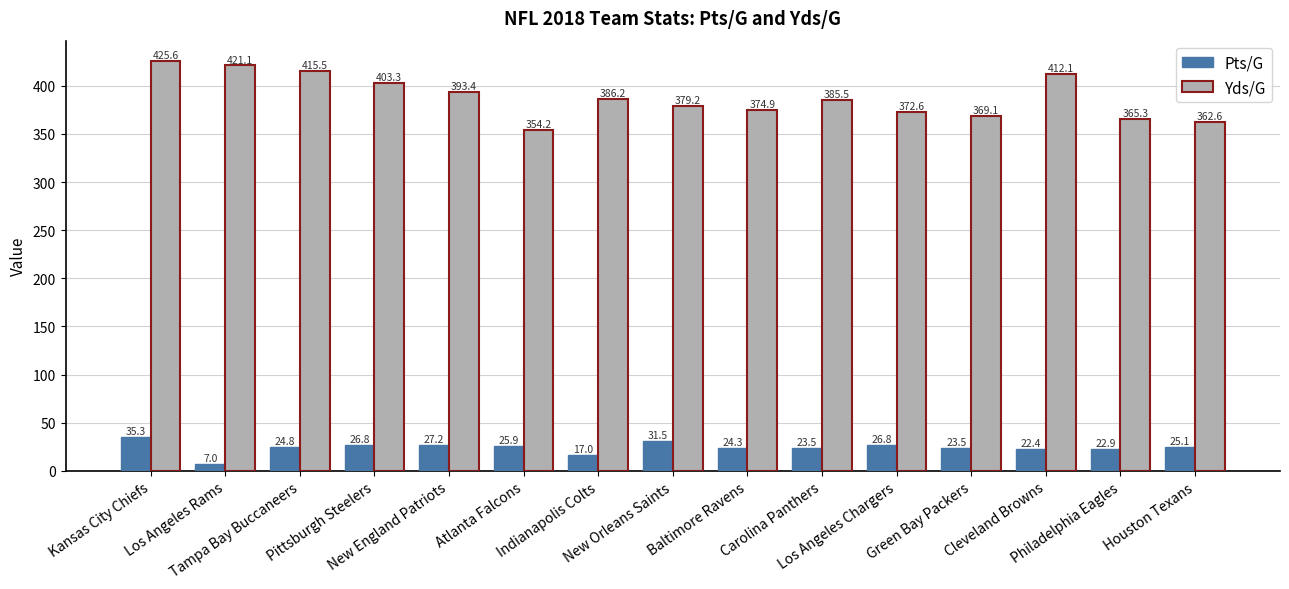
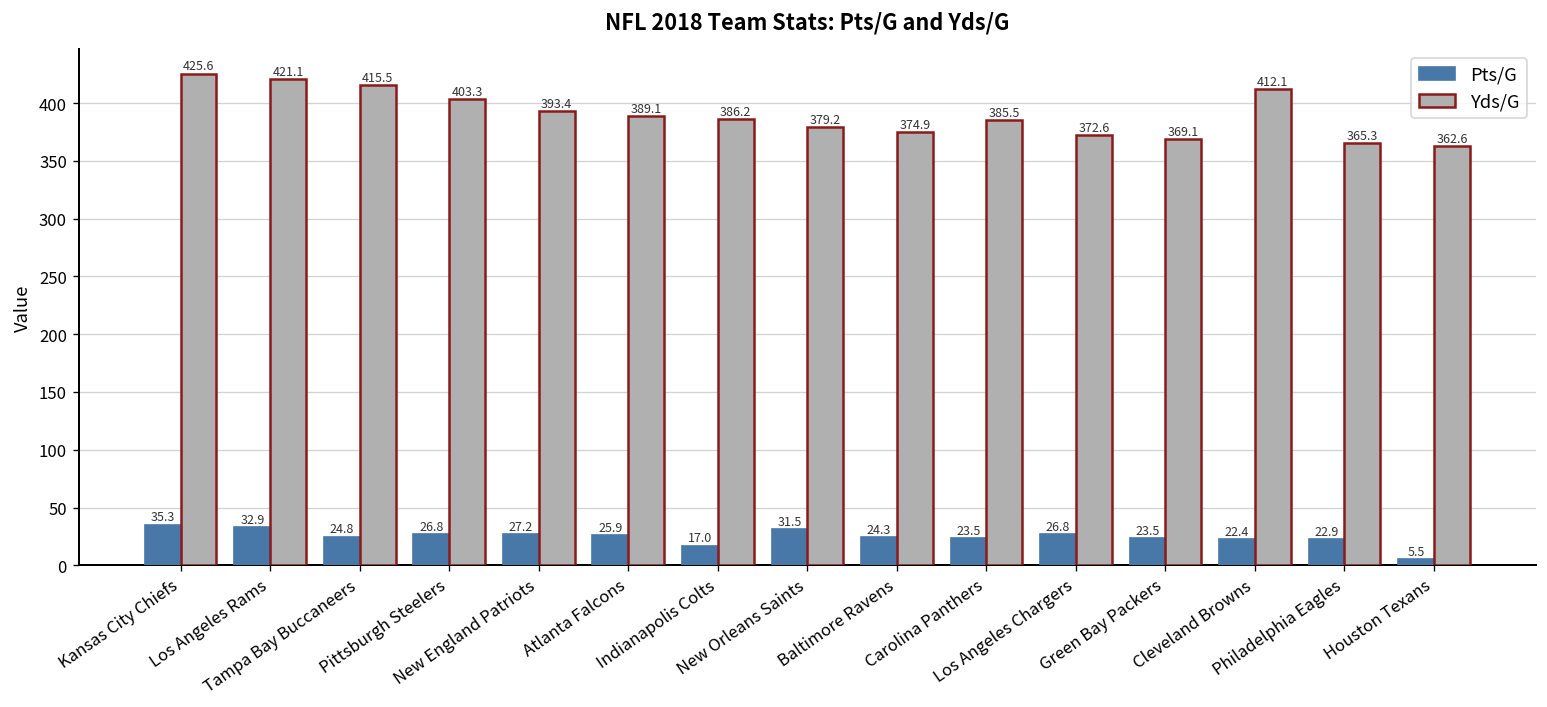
Pts/G, Los Angeles Rams: 7.0 -> 32.9
Yds/G, Atlanta Falcons: 354.2 -> 389.1
Pts/G, Houston Texans: 25.1 -> 5.5
